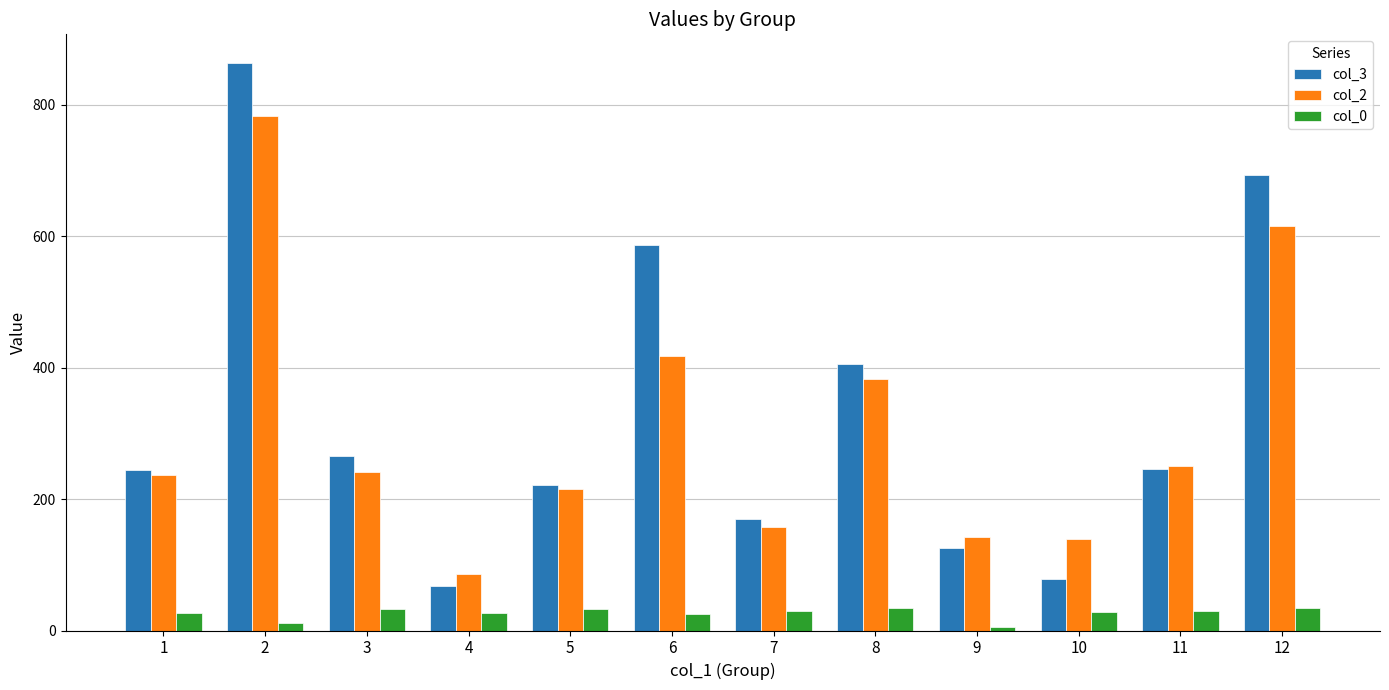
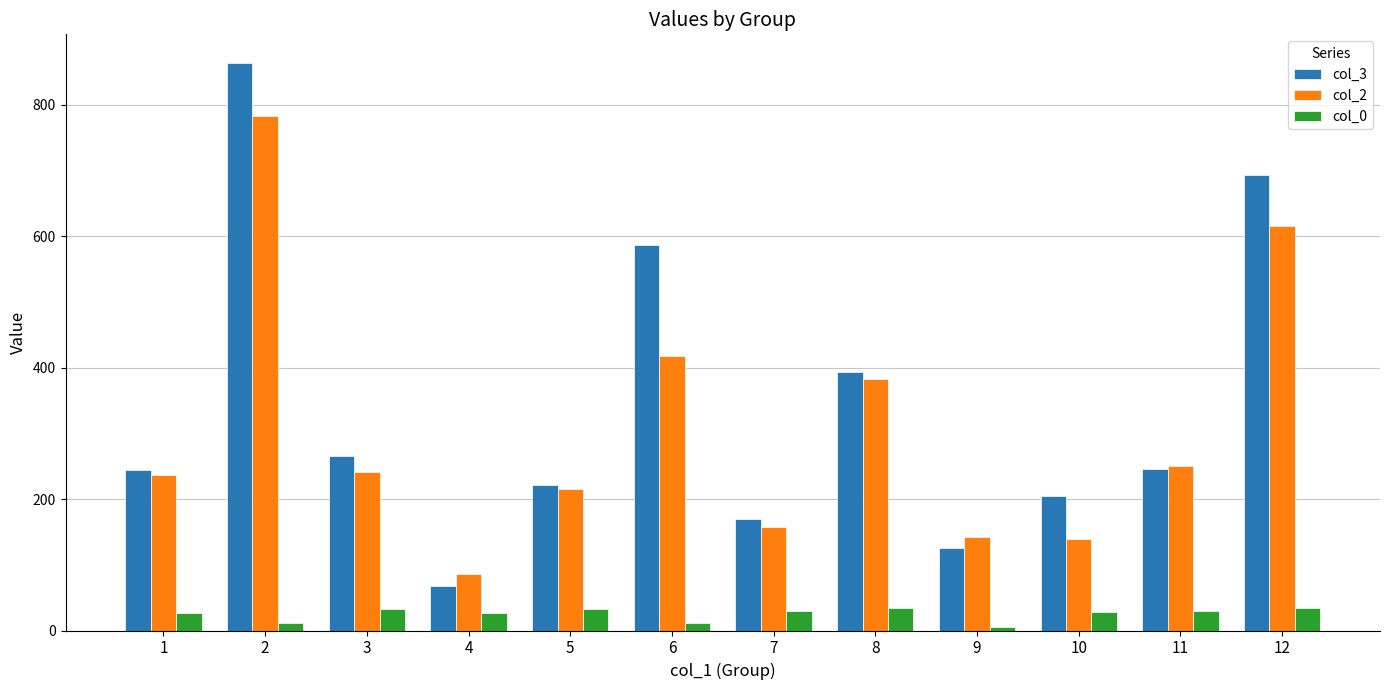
col_0, 6: 30 -> 10
col_3, 8: 410 -> 390
col_3, 10: 80 -> 200
